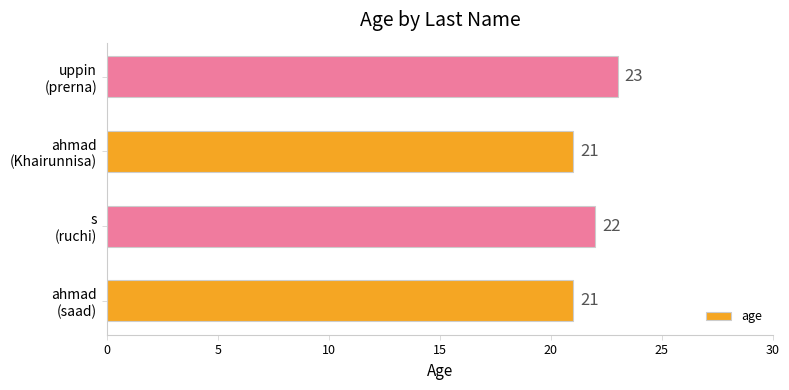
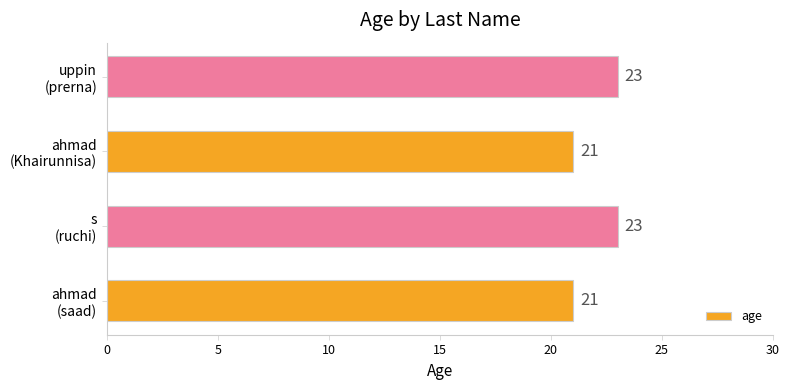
s (ruchi): 22 -> 23
